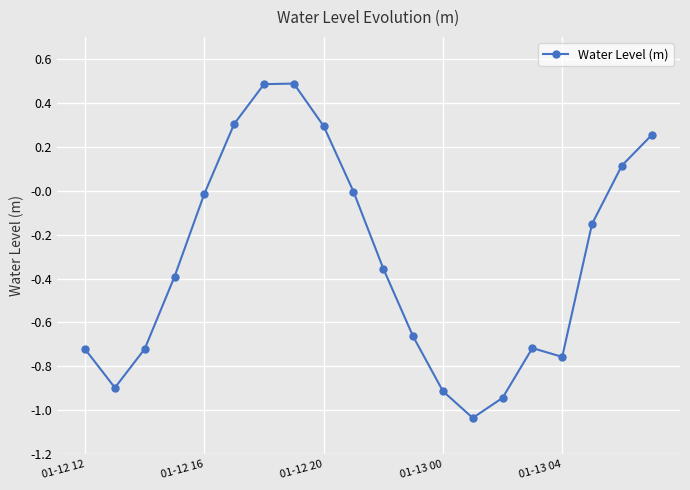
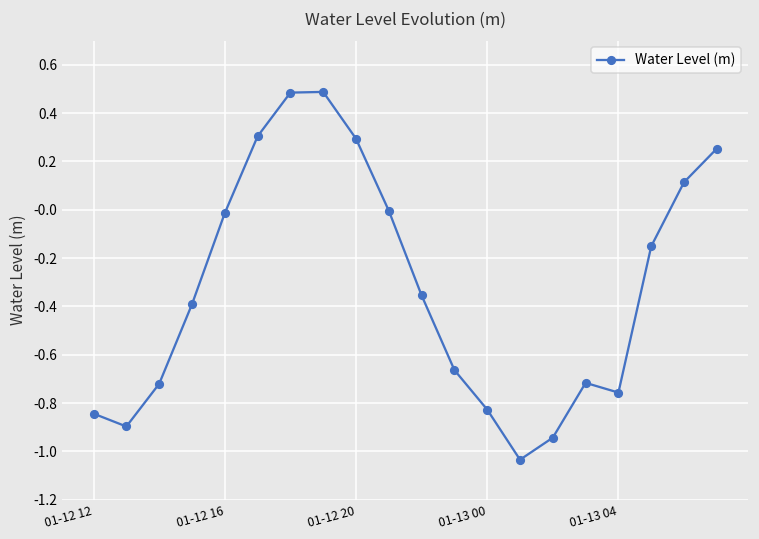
01-12 12: -0.72 -> -0.84
01-13 00: -0.91 -> -0.83
